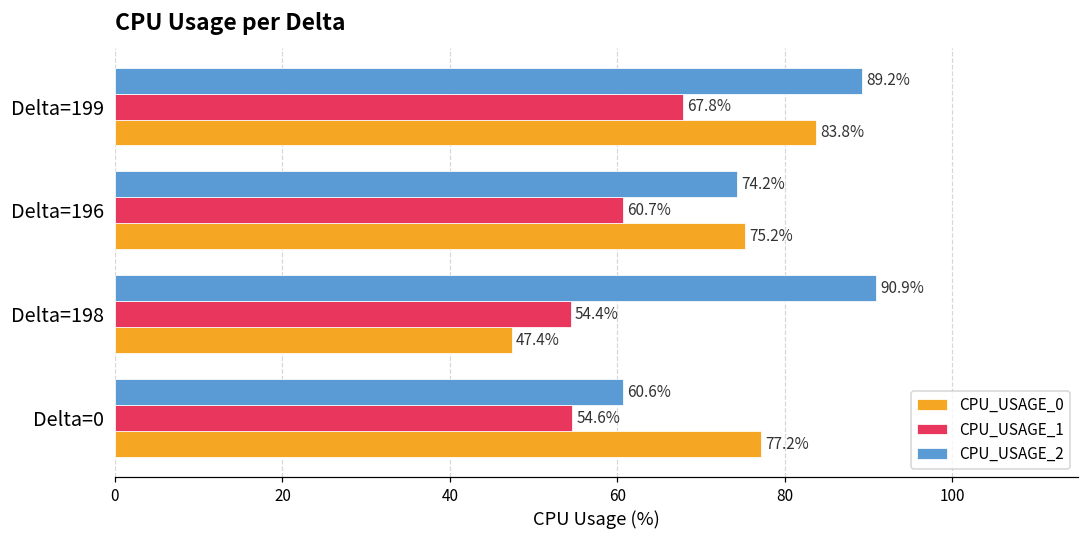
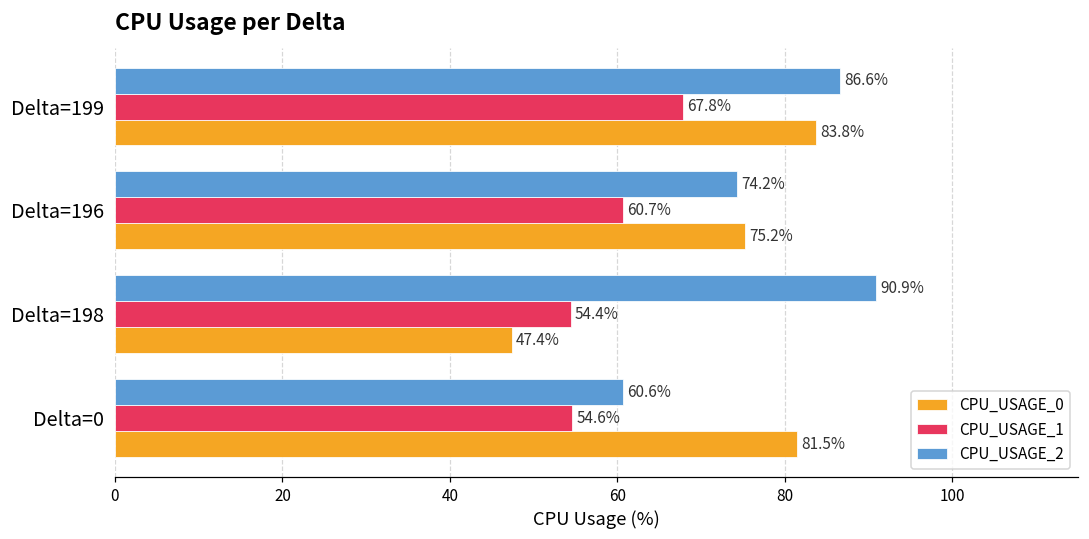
CPU_USAGE_2, Delta=199: 89.2% -> 86.6%
CPU_USAGE_0, Delta=0: 77.2% -> 81.5%
